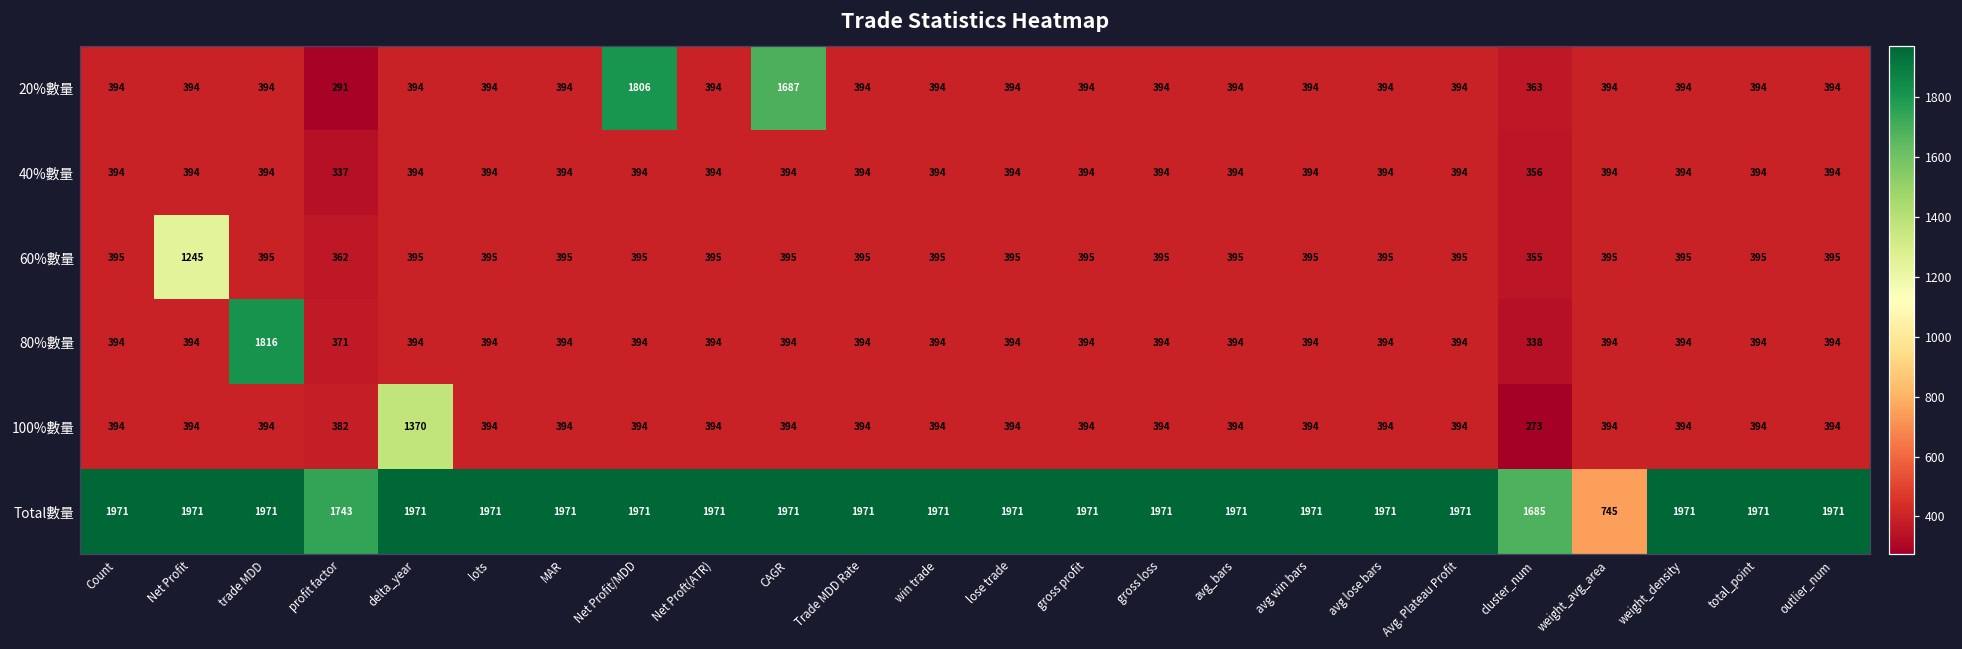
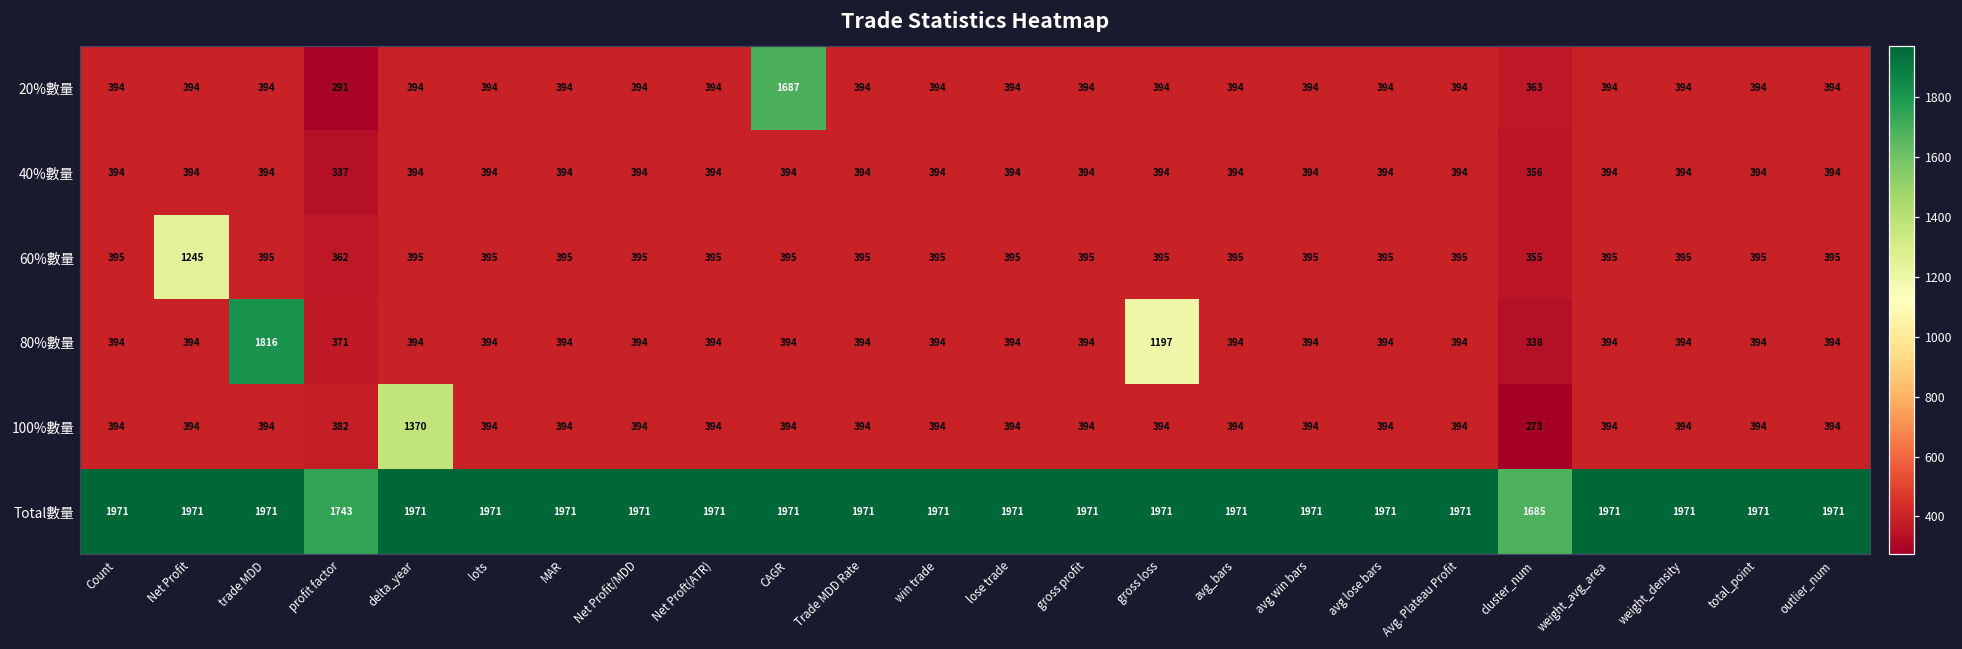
20%數量, Net Profit/MDD: 1806 -> 394
80%數量, gross loss: 394 -> 1197
Total數量, weight_avg_area: 745 -> 1971
